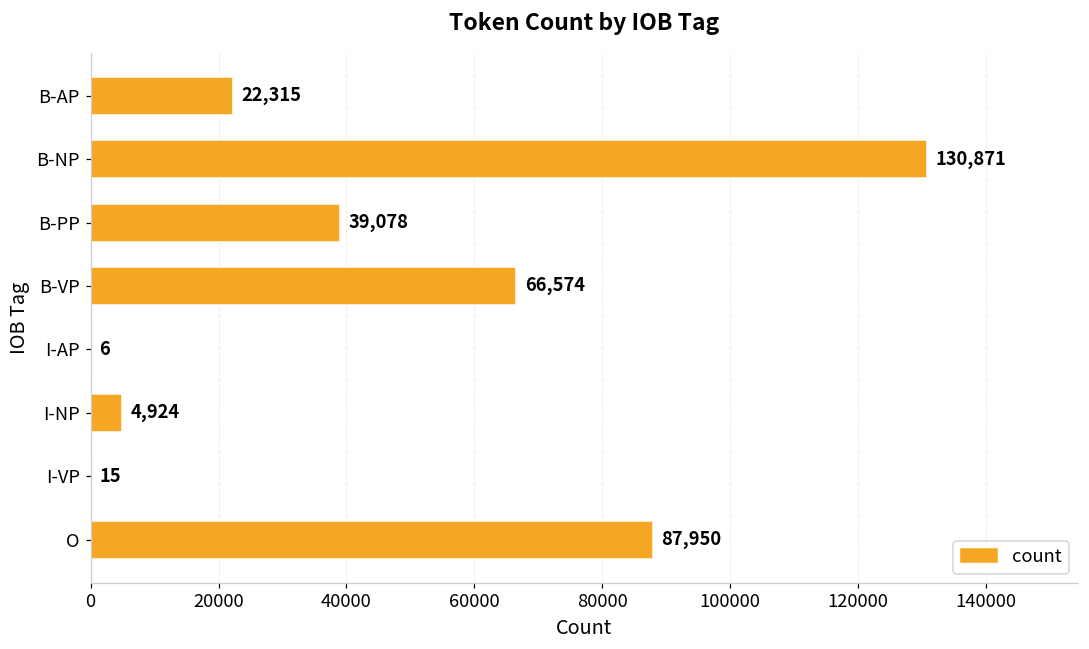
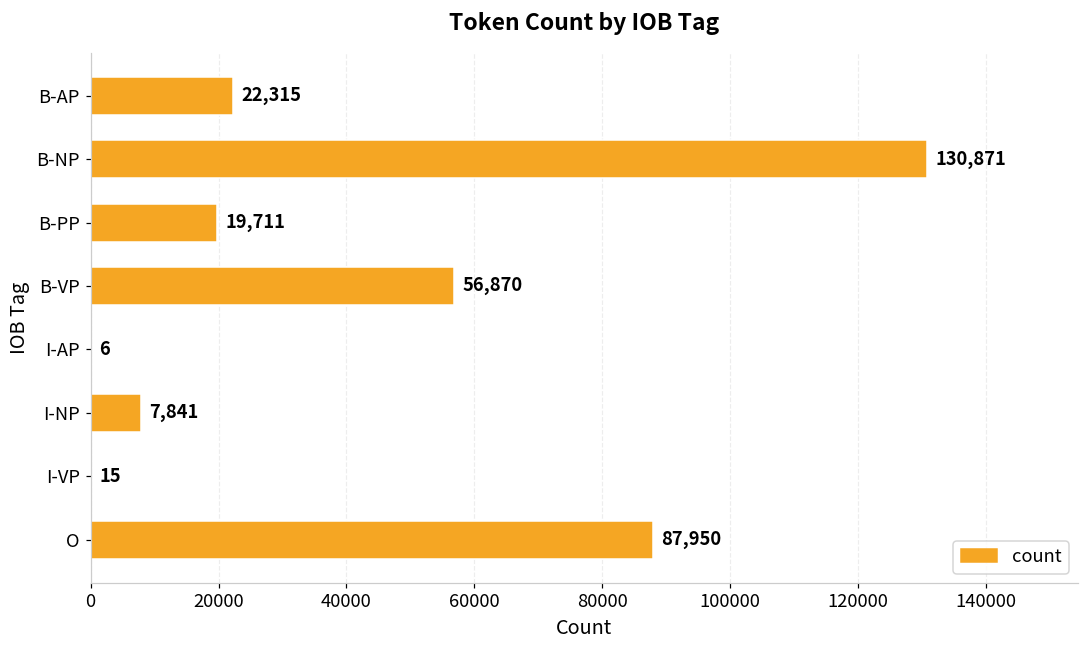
B-PP: 39,078 -> 19,711
B-VP: 66,574 -> 56,870
I-NP: 4,924 -> 7,841
